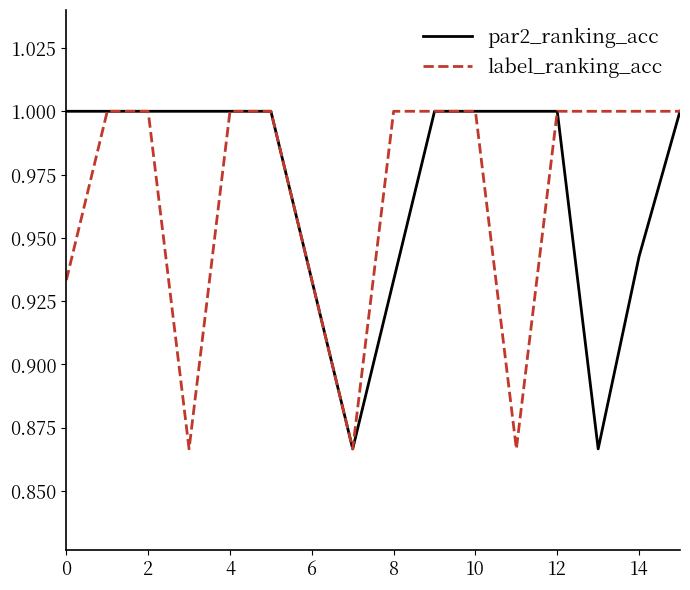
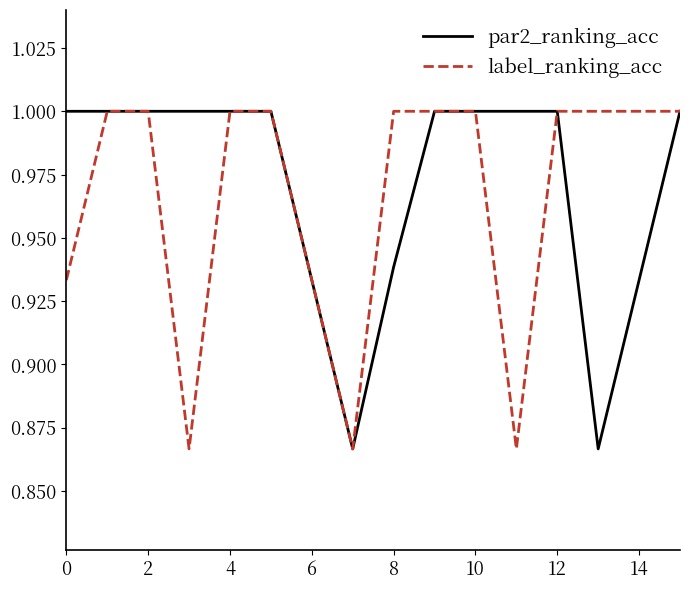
par2_ranking_acc, 8: 0.933 -> 0.939
par2_ranking_acc, 14: 0.943 -> 0.933
